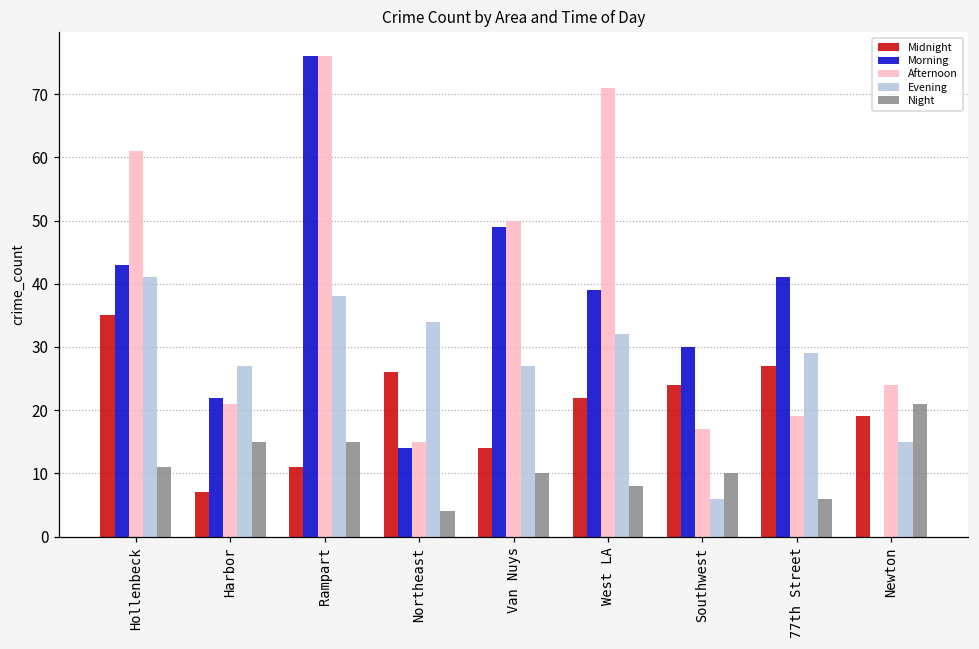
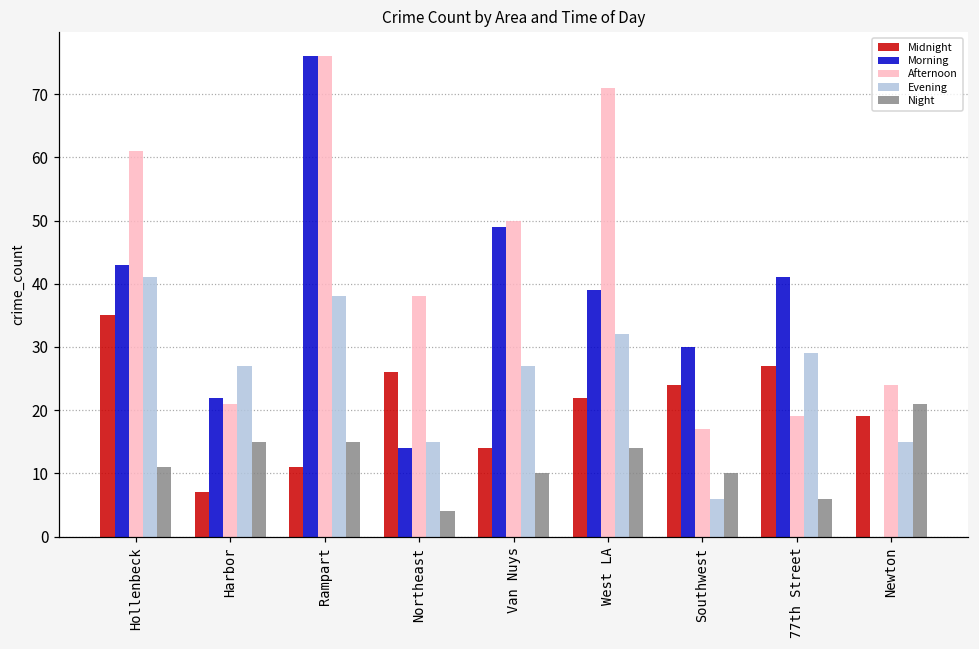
Afternoon, Northeast: 15 -> 38
Evening, Northeast: 34 -> 15
Night, West LA: 8 -> 14
